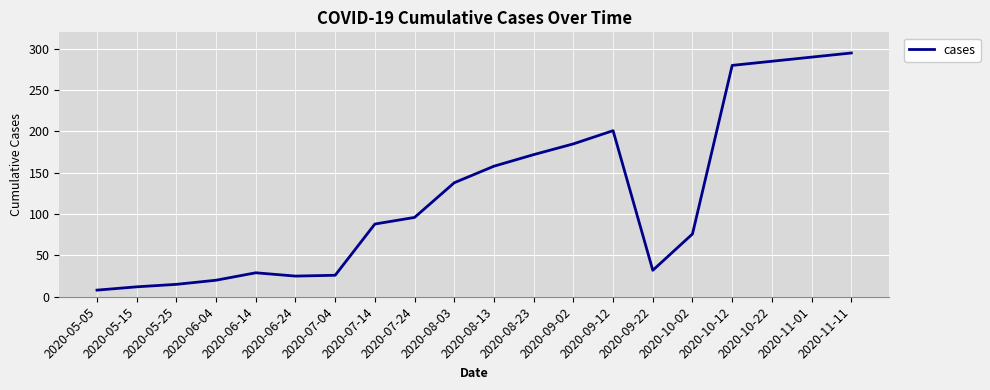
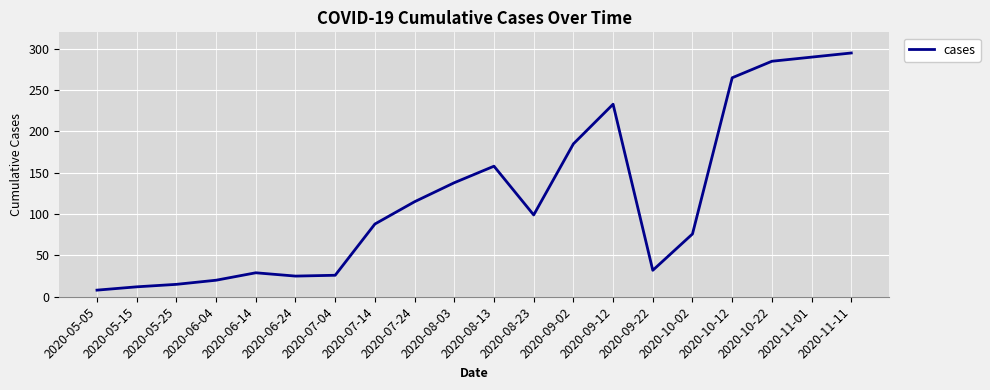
2020-07-24: 100 -> 120
2020-08-23: 170 -> 100
2020-09-12: 200 -> 230
2020-10-12: 280 -> 270
